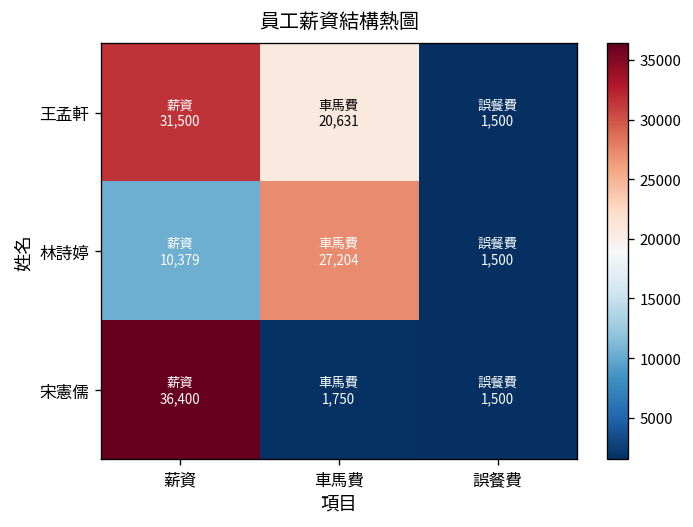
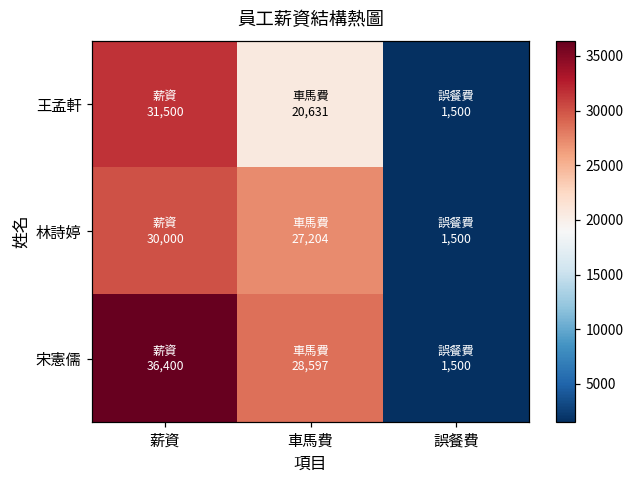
林詩婷, 薪資: 10,379 -> 30,000
宋憲儒, 車馬費: 1,750 -> 28,597
